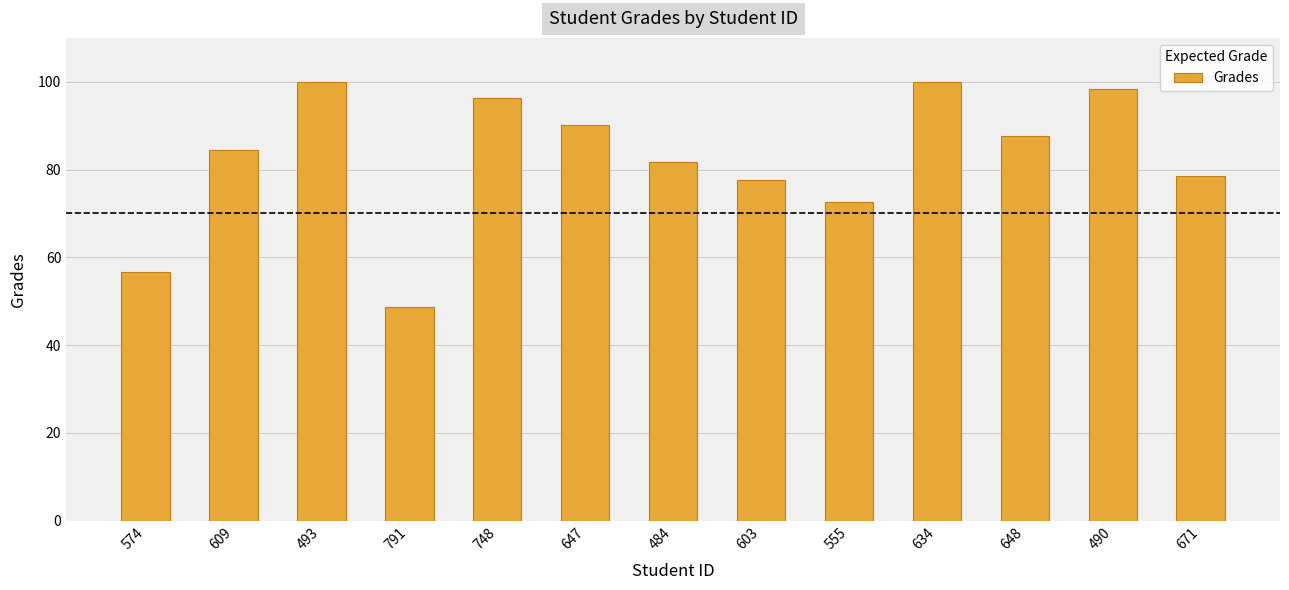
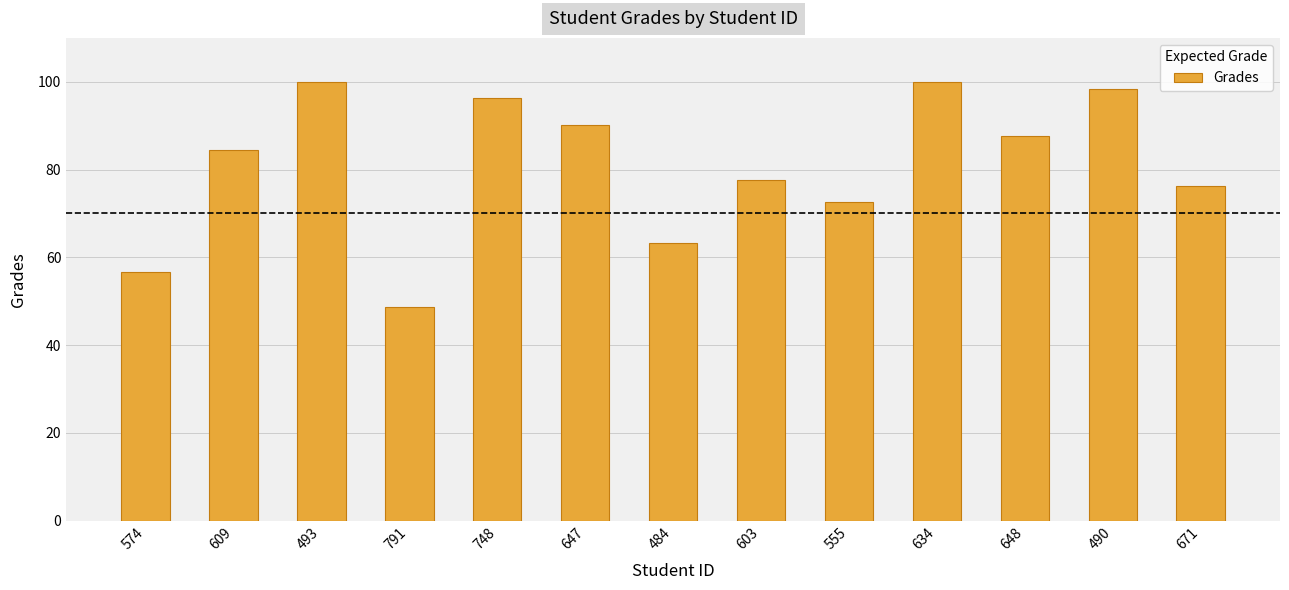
484: 82 -> 63
671: 78 -> 76
